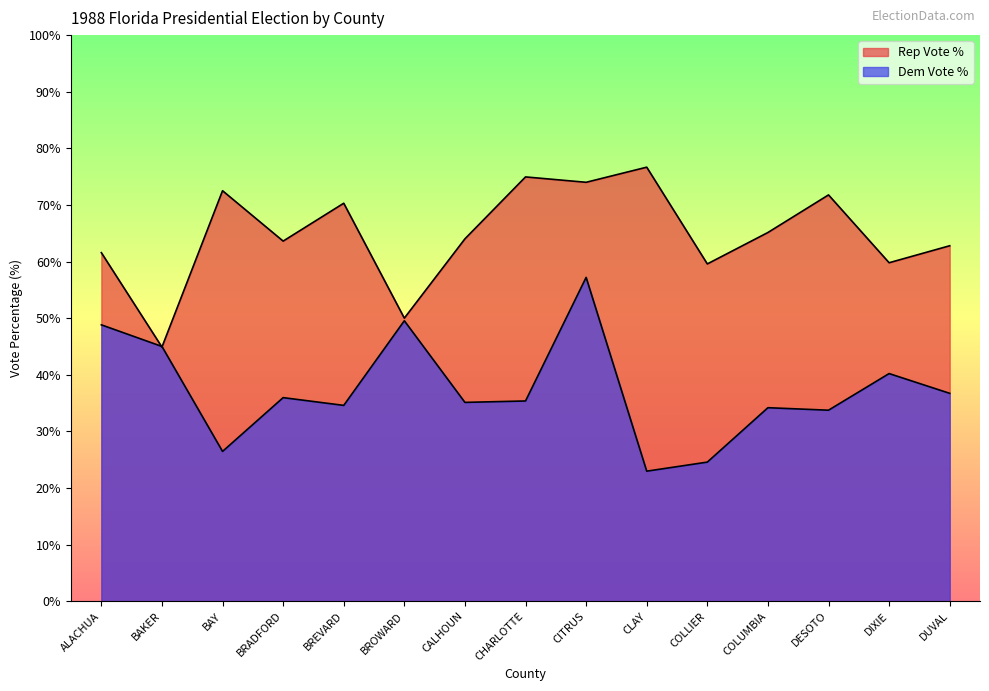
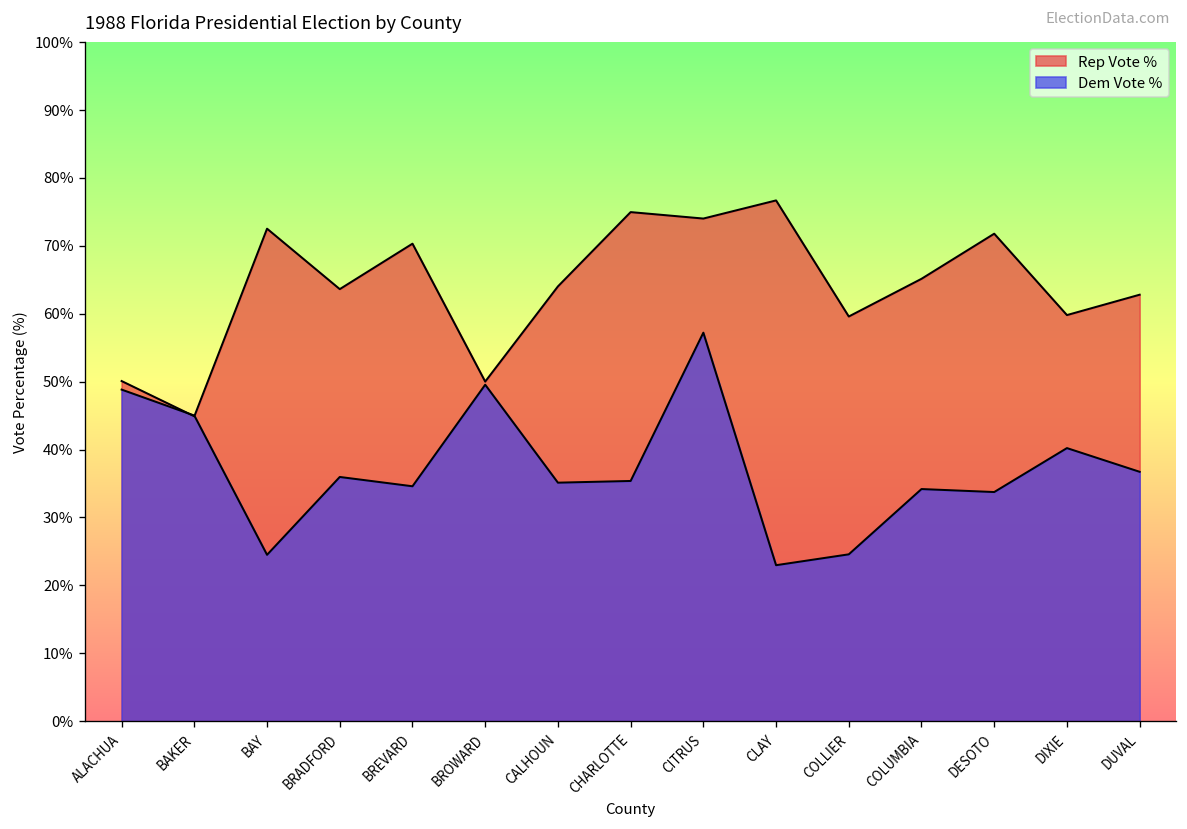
Rep Vote %, ALACHUA: 62% -> 50%
Dem Vote %, BAY: 26% -> 25%
